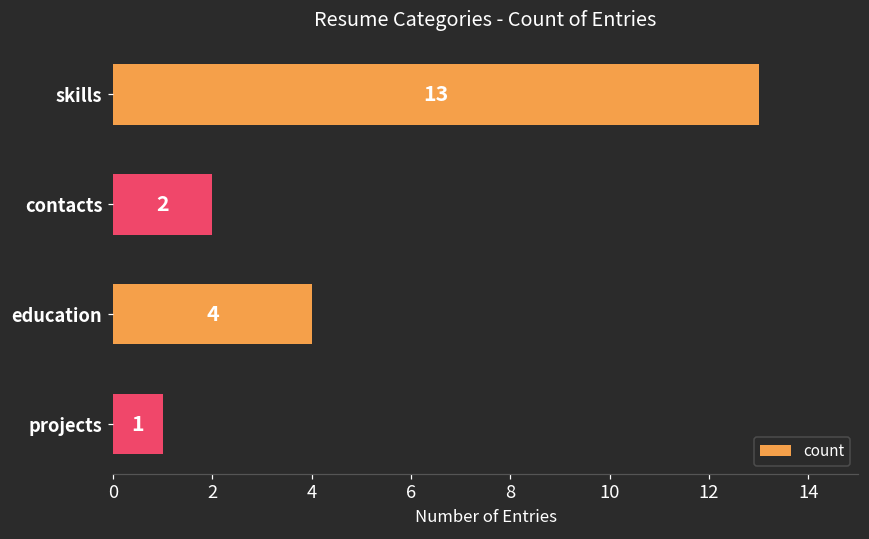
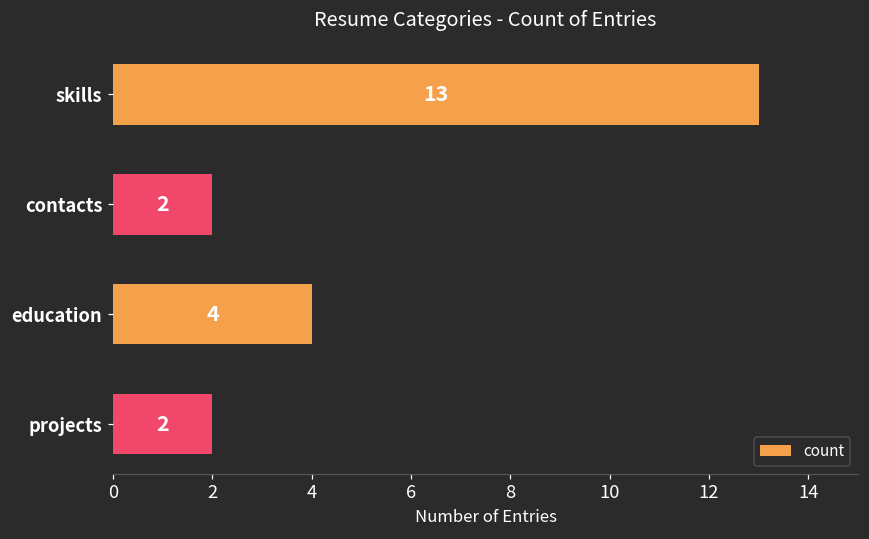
projects: 1 -> 2
